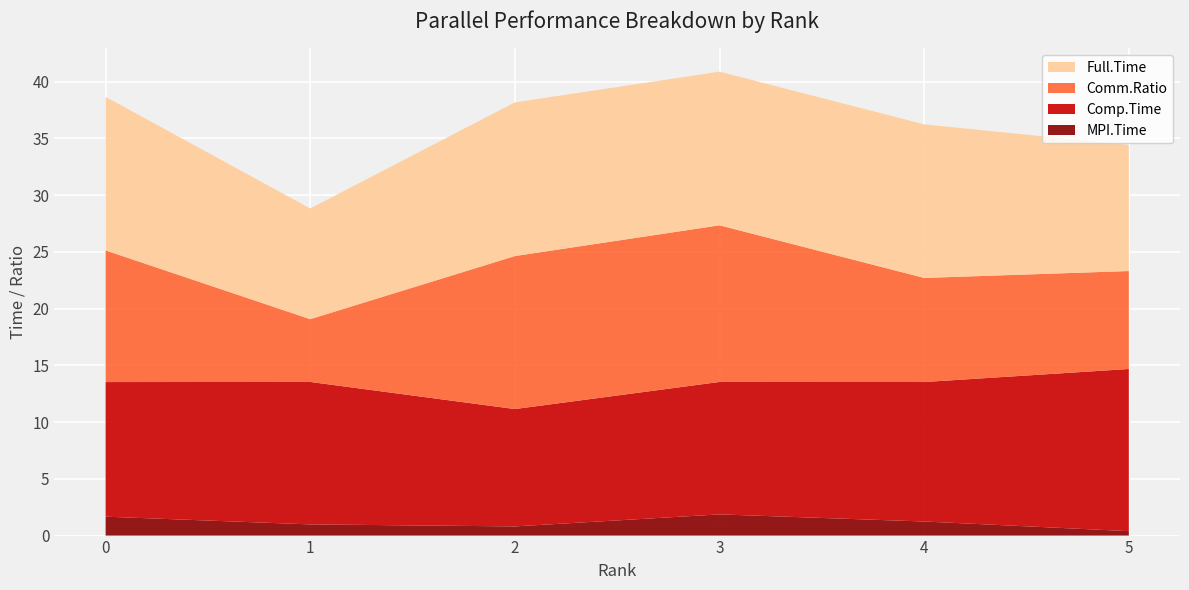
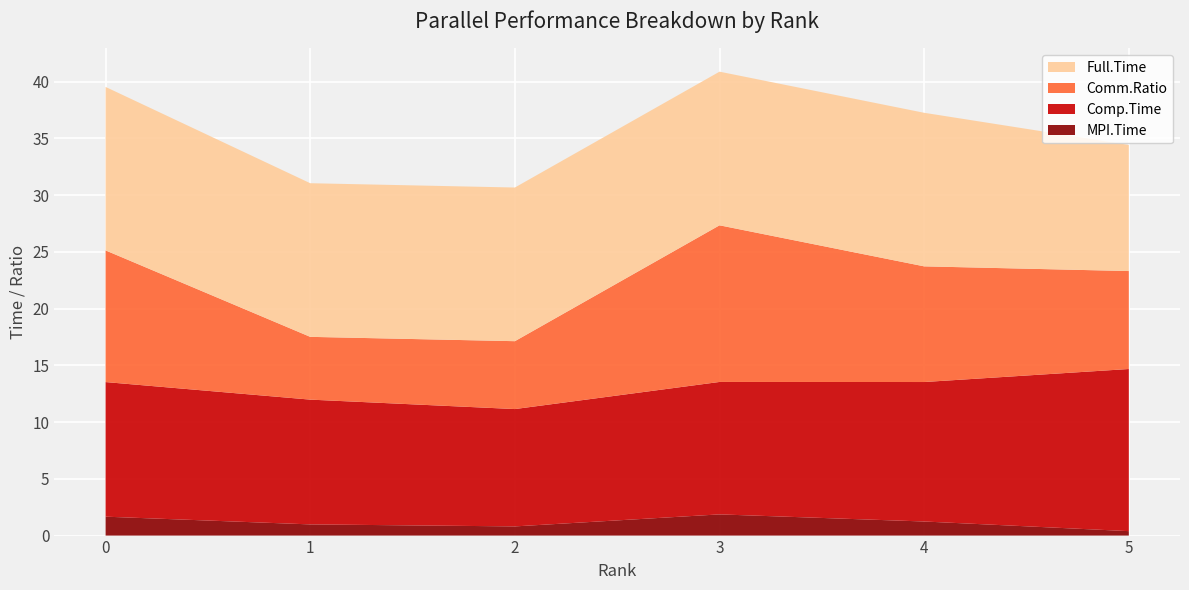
Full.Time, 0: 13.5 -> 14.4
Comp.Time, 1: 12.5 -> 11.0
Full.Time, 1: 9.8 -> 13.5
Comm.Ratio, 2: 13.5 -> 6.0
Comm.Ratio, 4: 9.2 -> 10.2
